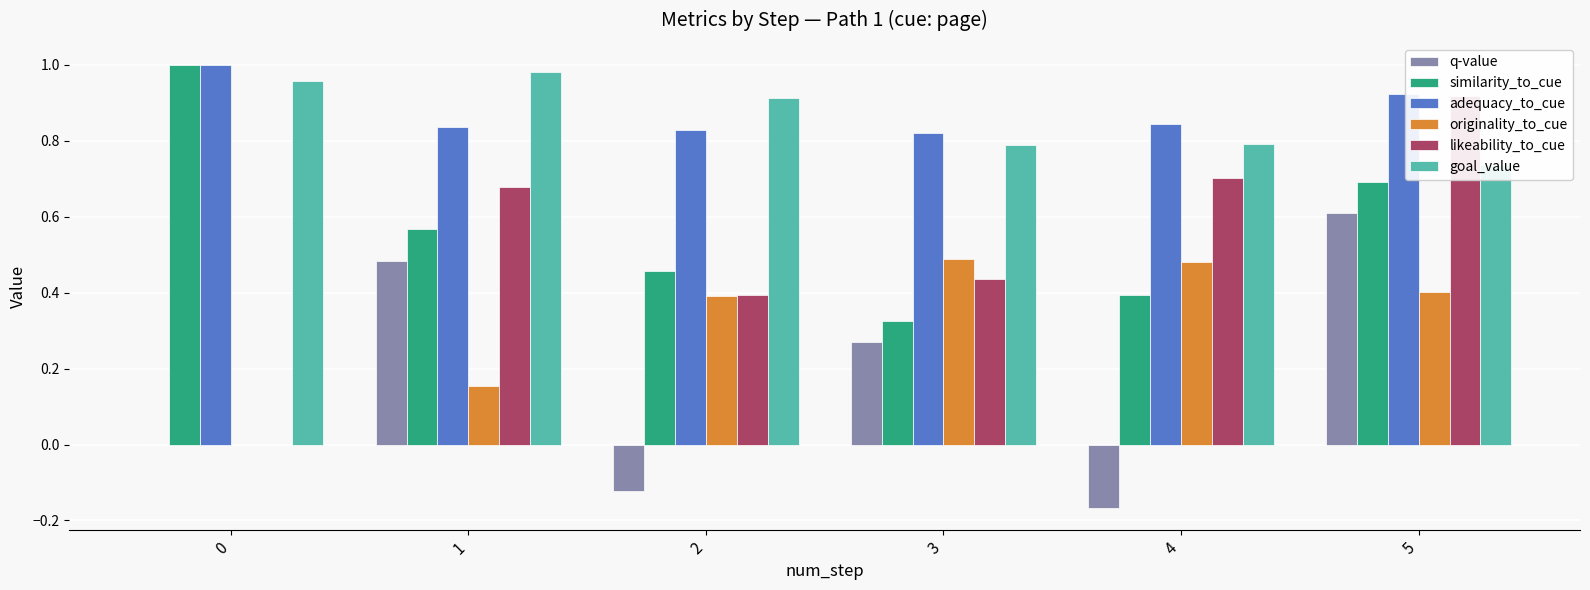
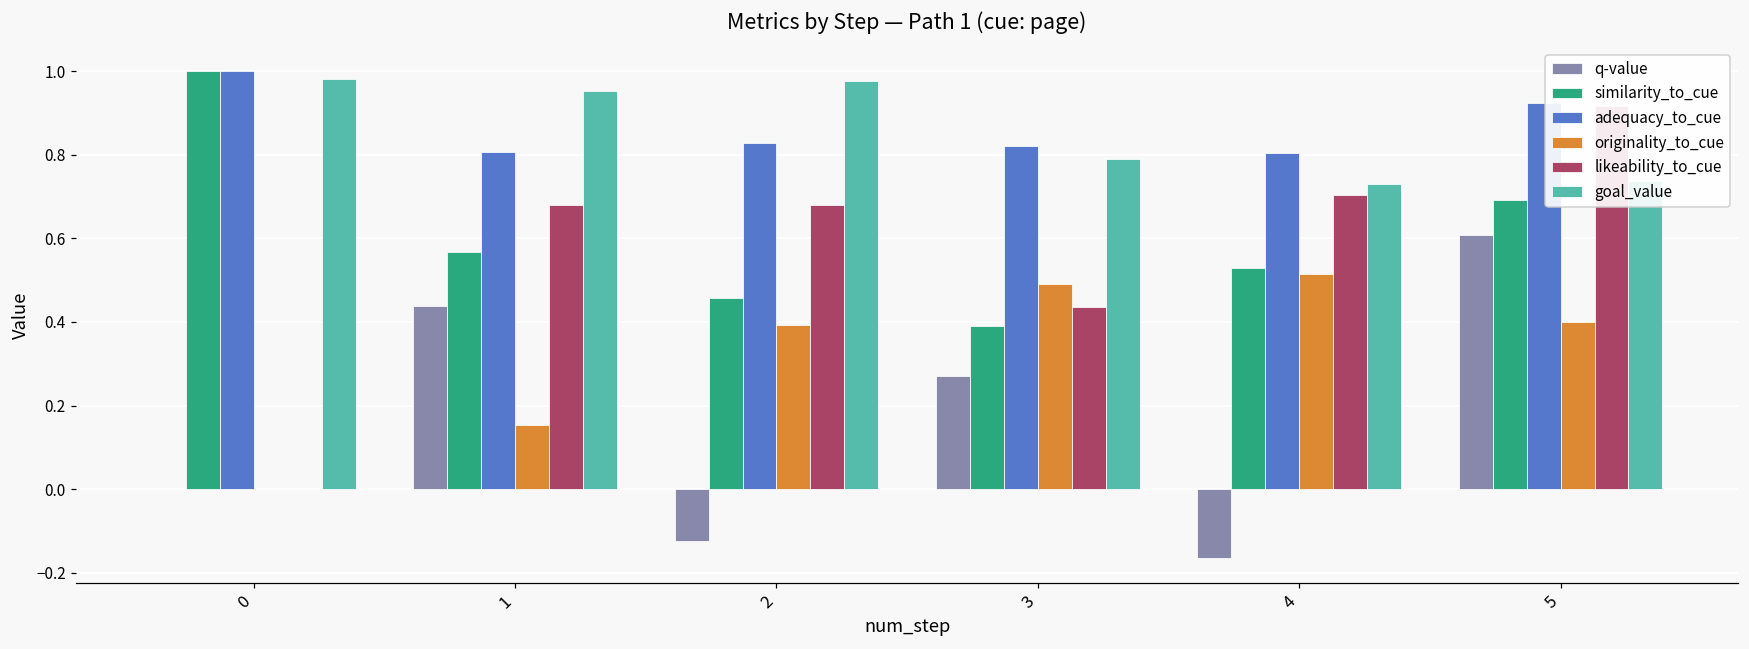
goal_value, 0: 0.96 -> 0.98
q-value, 1: 0.48 -> 0.44
adequacy_to_cue, 1: 0.84 -> 0.81
goal_value, 1: 0.98 -> 0.95
likeability_to_cue, 2: 0.39 -> 0.68
goal_value, 2: 0.91 -> 0.98
similarity_to_cue, 3: 0.33 -> 0.39
similarity_to_cue, 4: 0.39 -> 0.53
adequacy_to_cue, 4: 0.84 -> 0.80
originality_to_cue, 4: 0.48 -> 0.52
goal_value, 4: 0.79 -> 0.73
